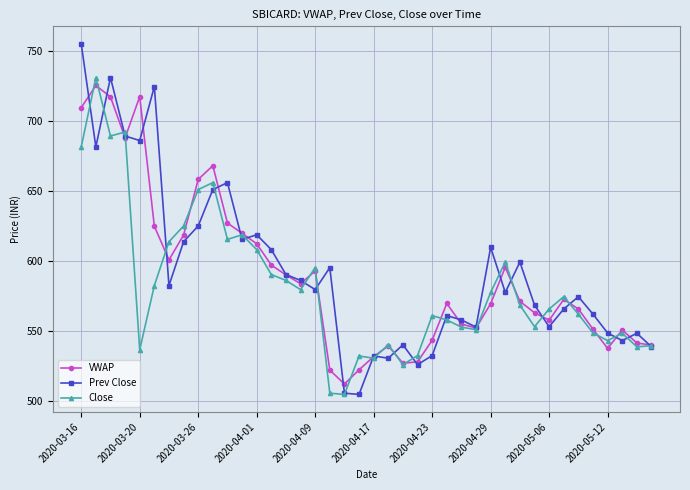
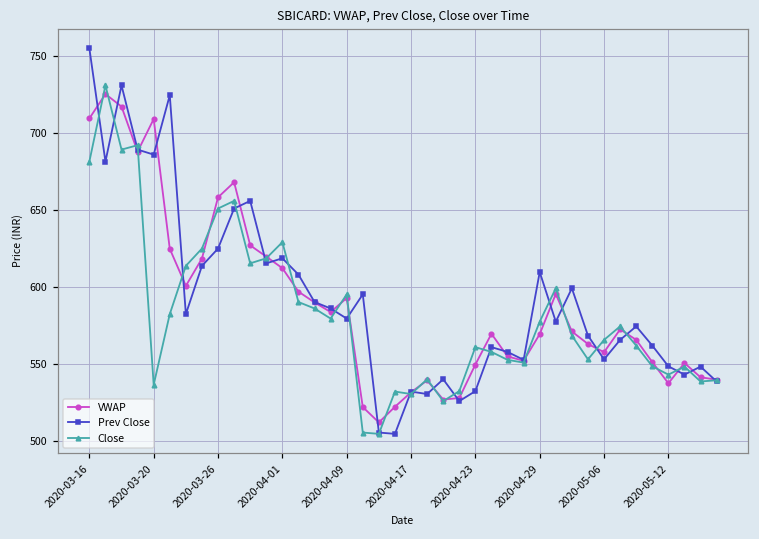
VWAP, 2020-03-20: 717 -> 709
Close, 2020-04-01: 608 -> 629
VWAP, 2020-04-23: 543 -> 550
